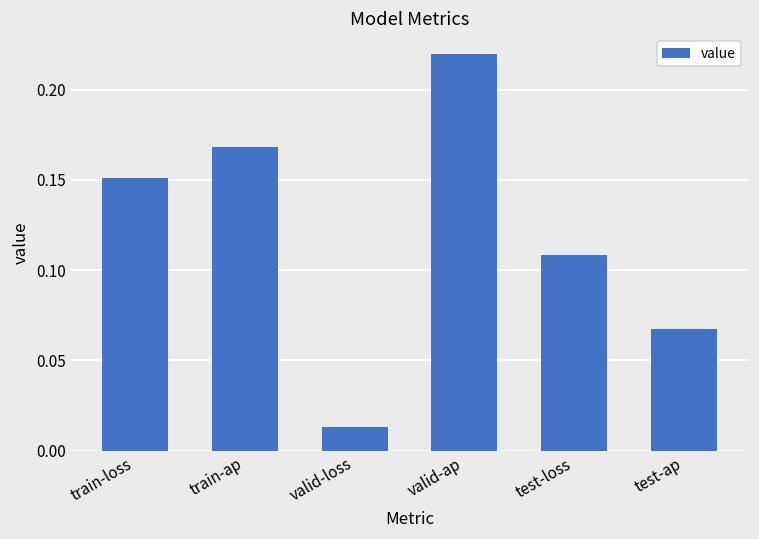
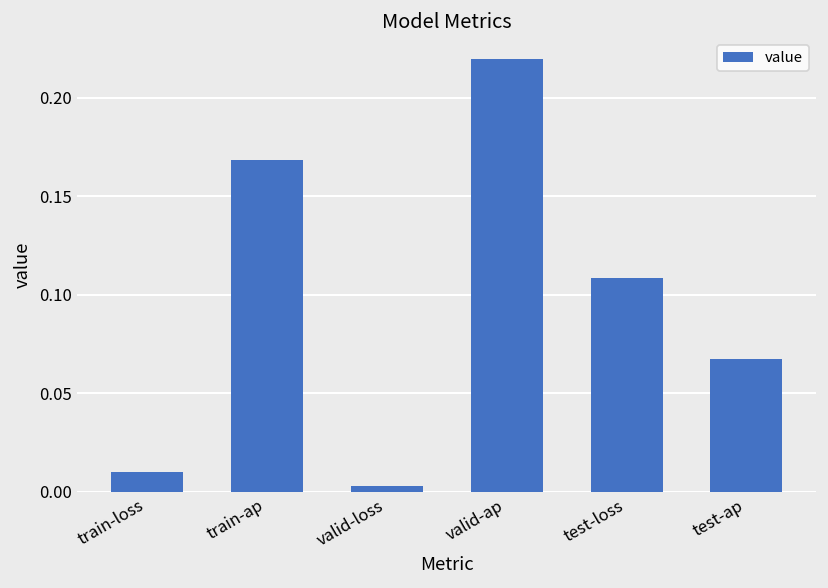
train-loss: 0.151 -> 0.010
valid-loss: 0.013 -> 0.003
